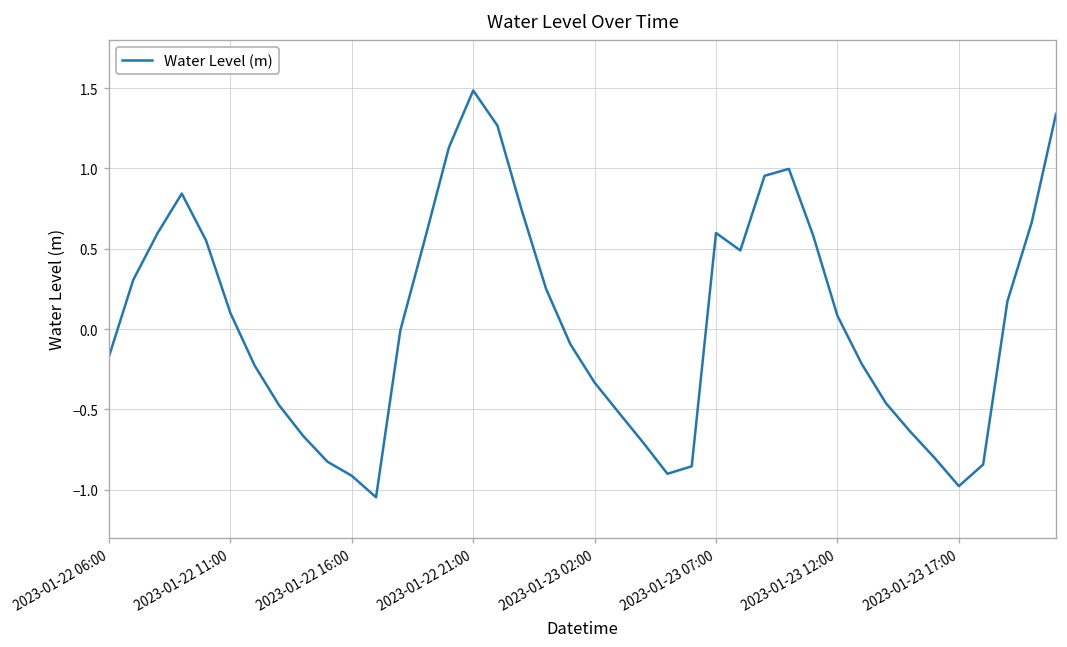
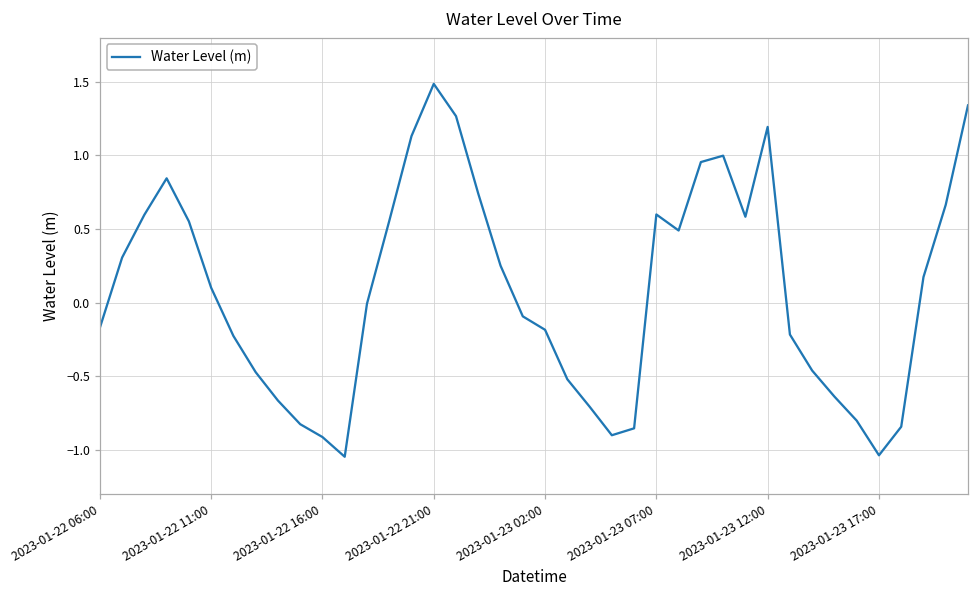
2023-01-23 02:00: -0.33 -> -0.19
2023-01-23 12:00: 0.08 -> 1.19
2023-01-23 17:00: -0.98 -> -1.04
